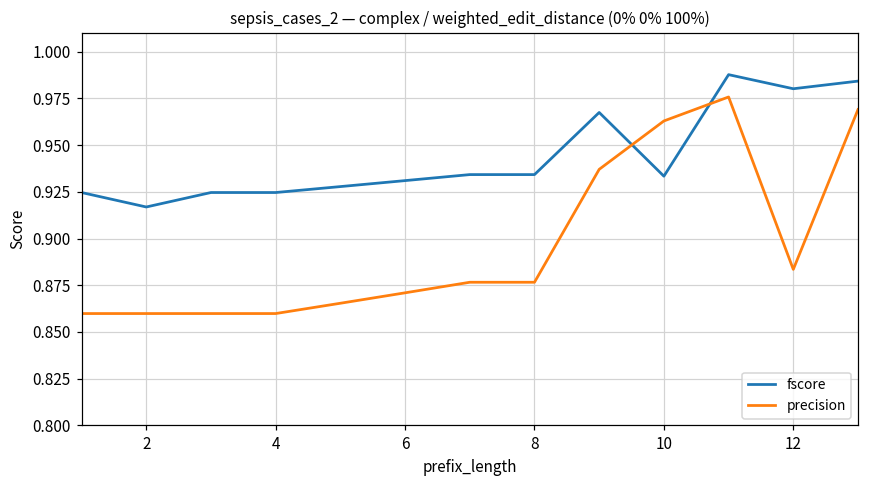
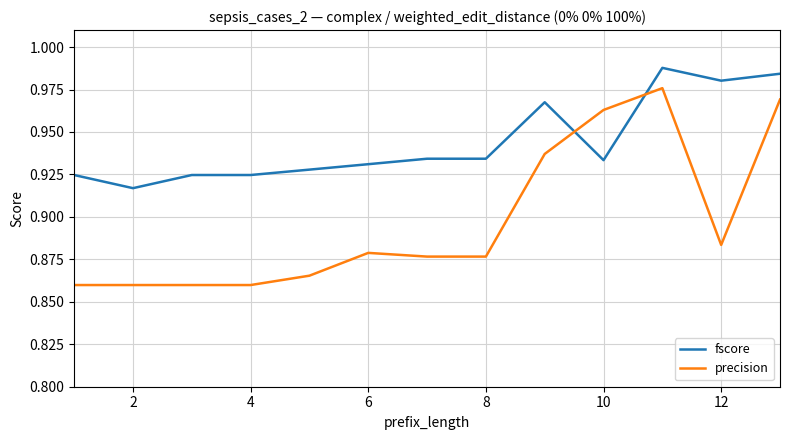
precision, 6: 0.871 -> 0.879
